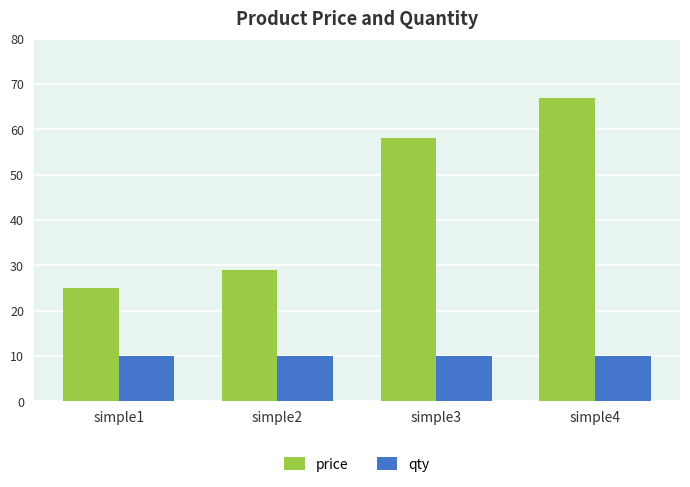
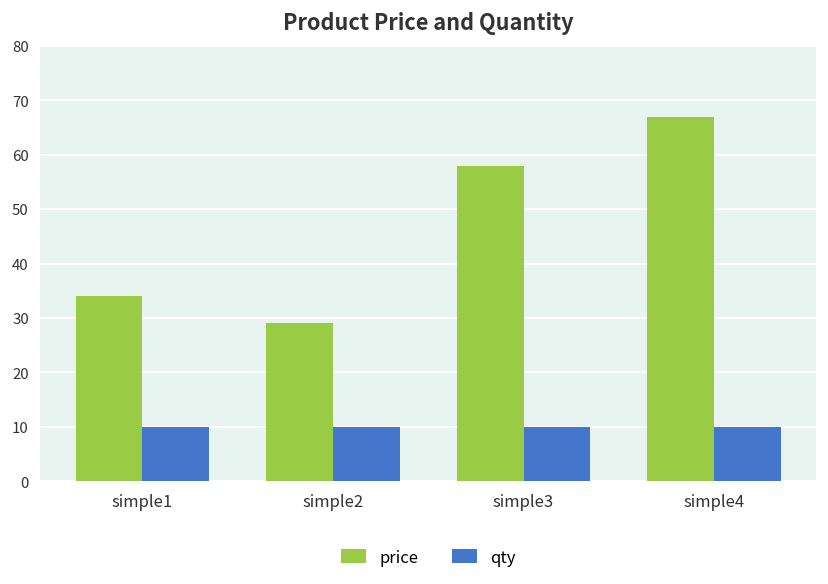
price, simple1: 25 -> 34
